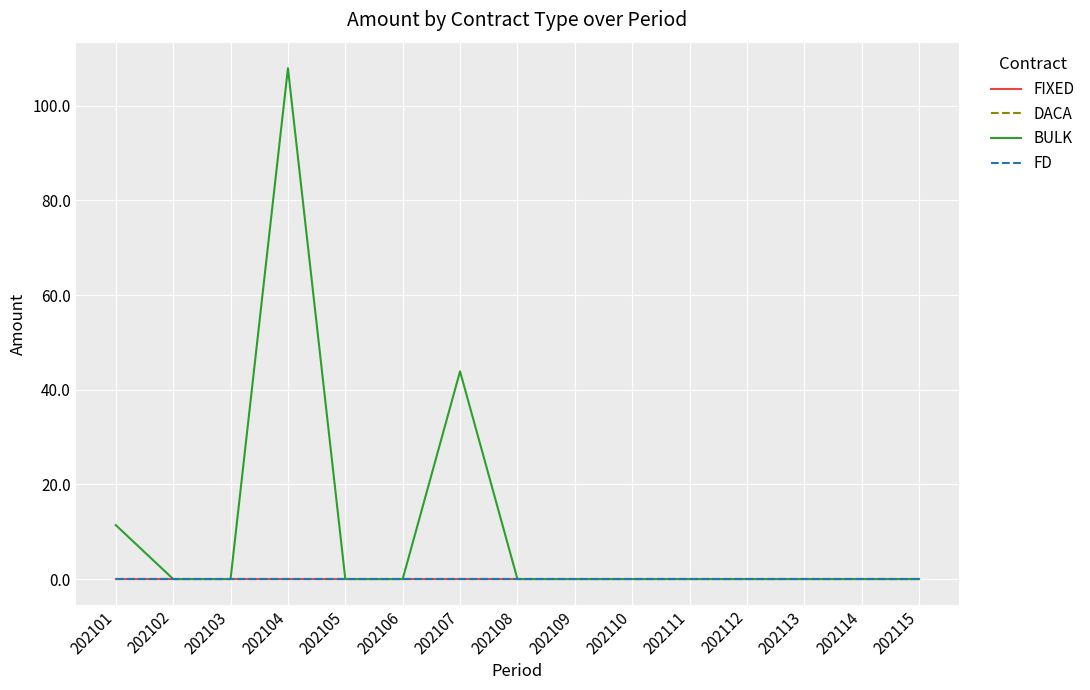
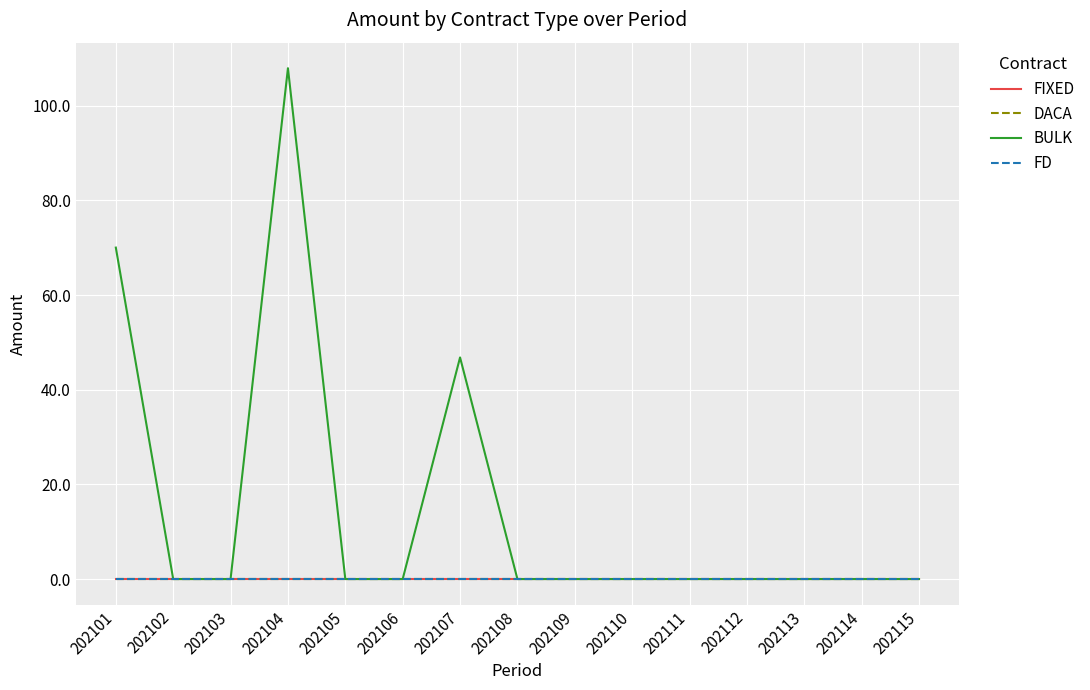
BULK, 202101: 11 -> 70
BULK, 202107: 44 -> 47
